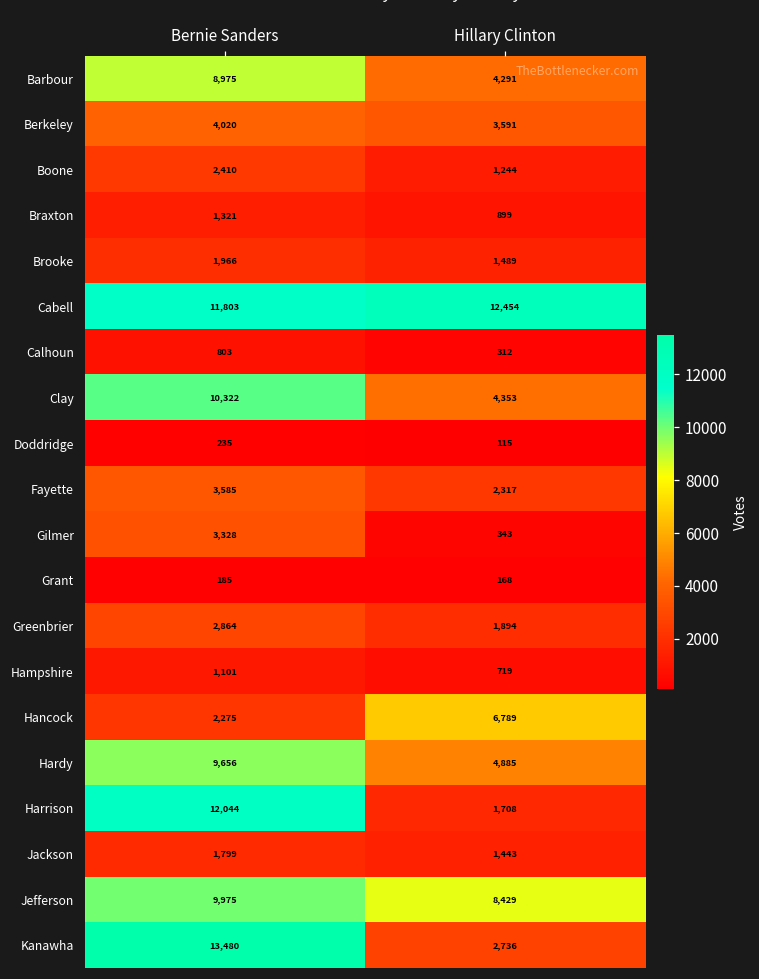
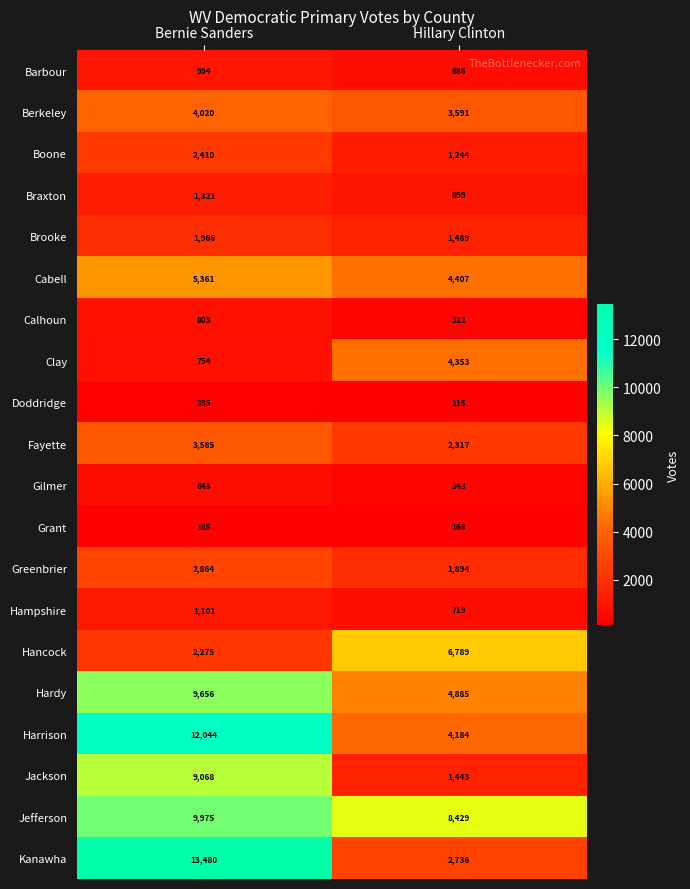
Barbour, Bernie Sanders: 8,975 -> 994
Barbour, Hillary Clinton: 4,291 -> 686
Cabell, Bernie Sanders: 11,803 -> 5,361
Cabell, Hillary Clinton: 12,454 -> 4,407
Clay, Bernie Sanders: 10,322 -> 754
Gilmer, Bernie Sanders: 3,328 -> 643
Harrison, Hillary Clinton: 1,708 -> 4,184
Jackson, Bernie Sanders: 1,799 -> 9,068
